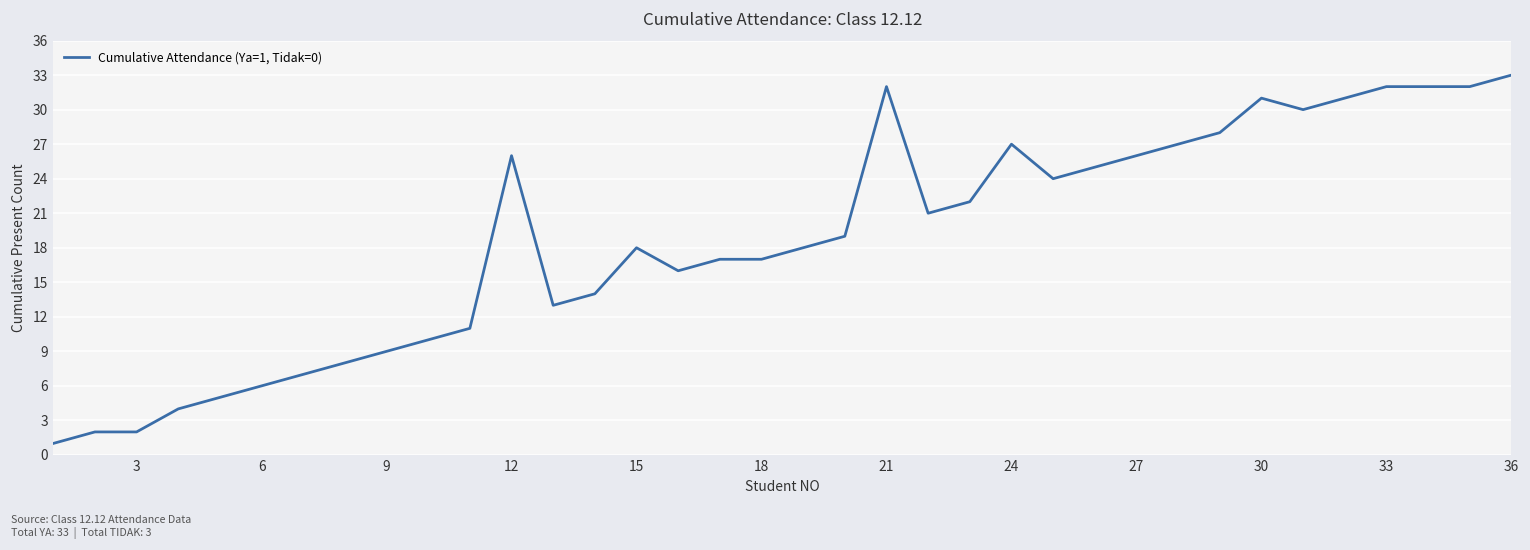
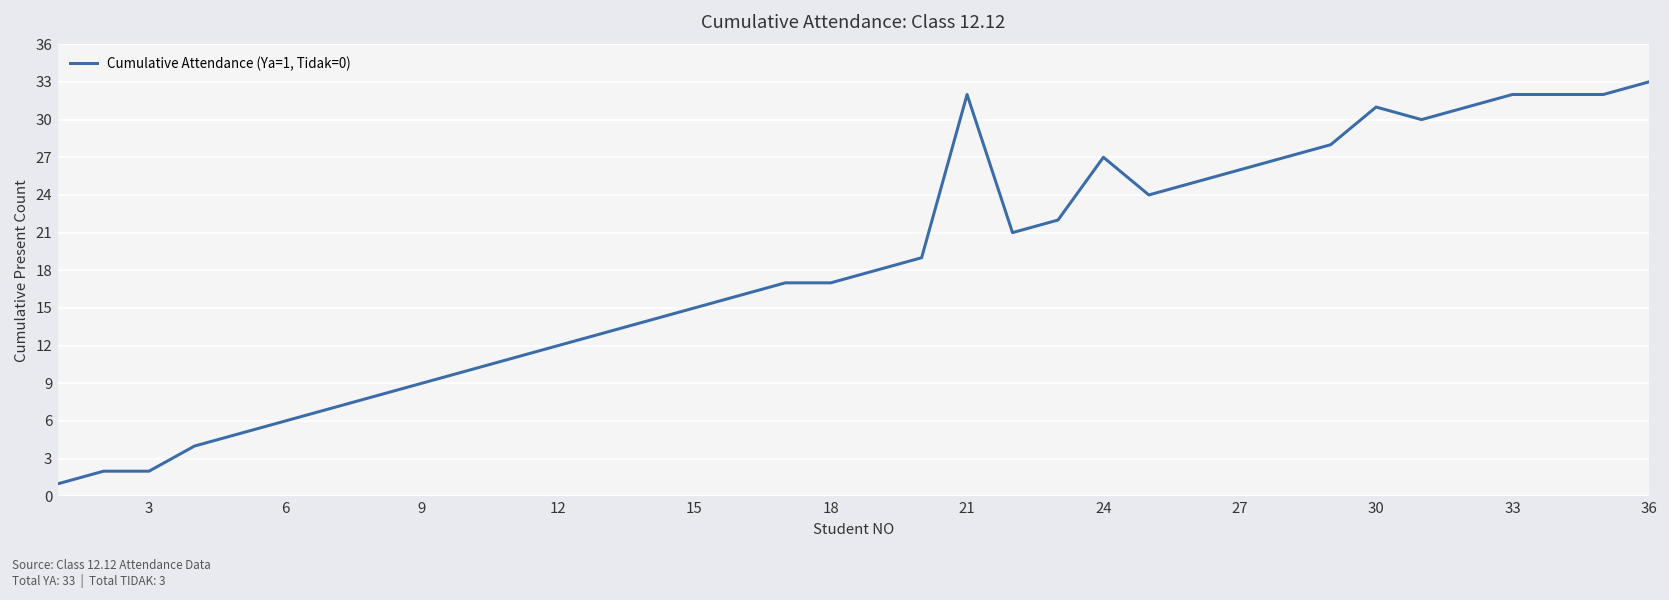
12: 26 -> 12
15: 18 -> 15
